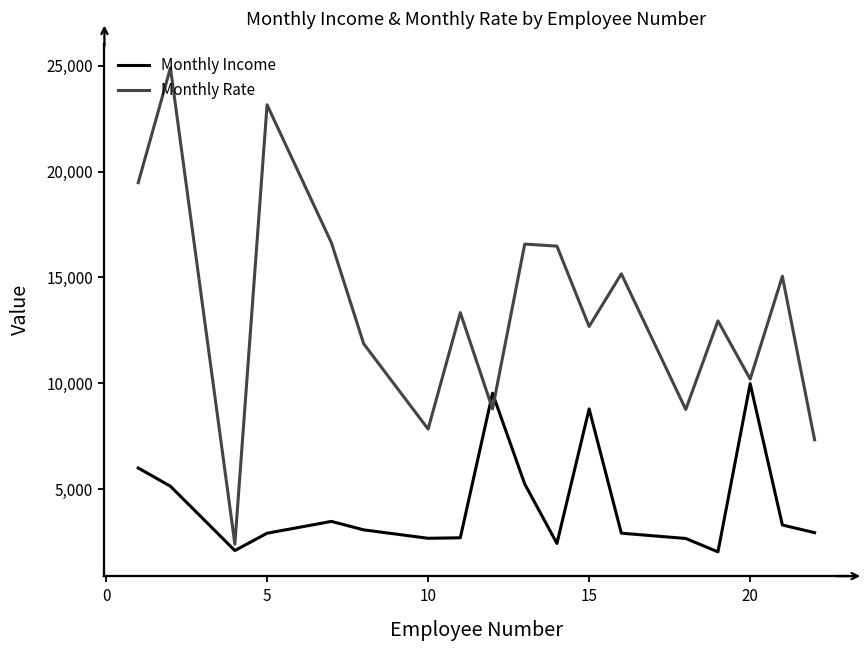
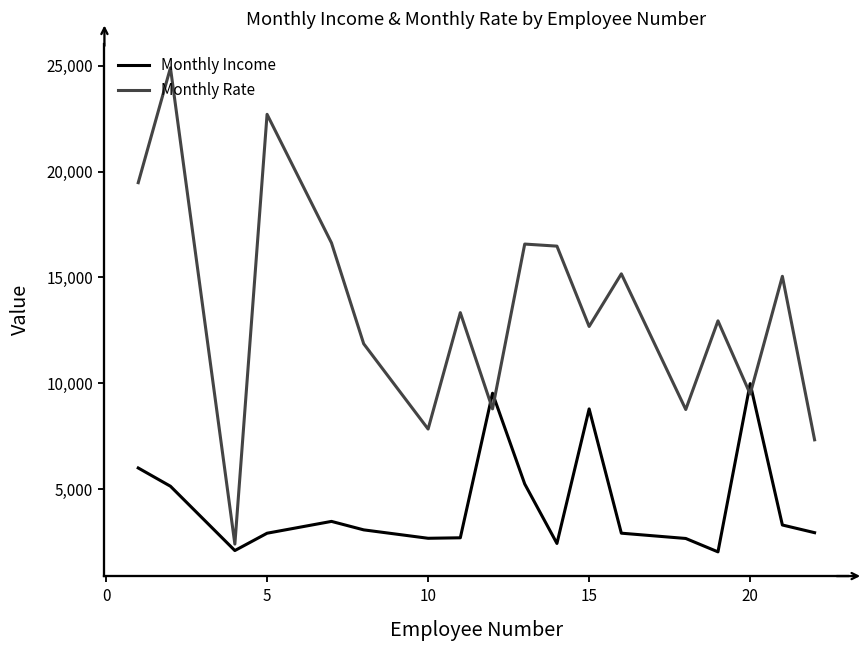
Monthly Rate, 5: 23,200 -> 22,700
Monthly Rate, 20: 10,200 -> 9,500
